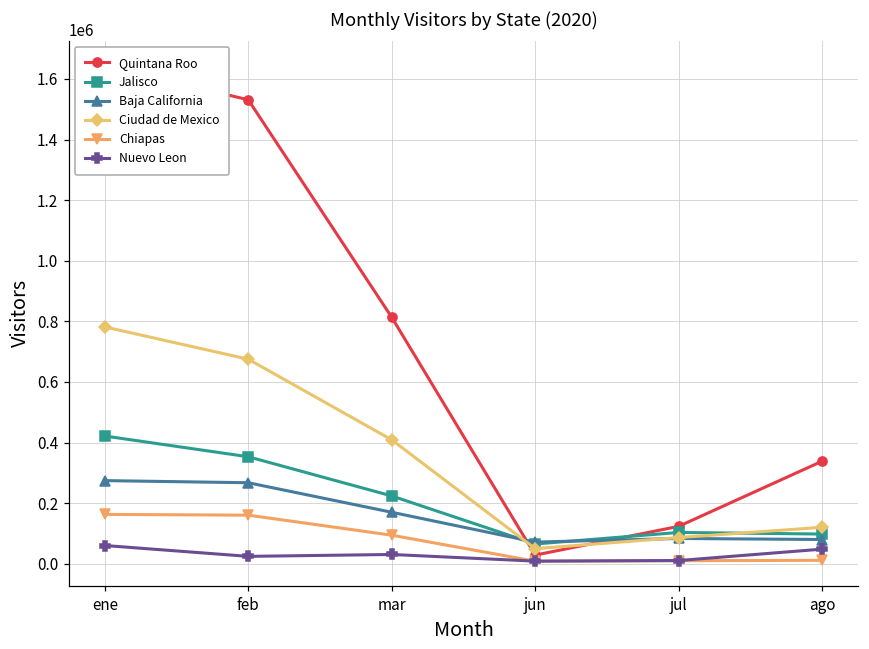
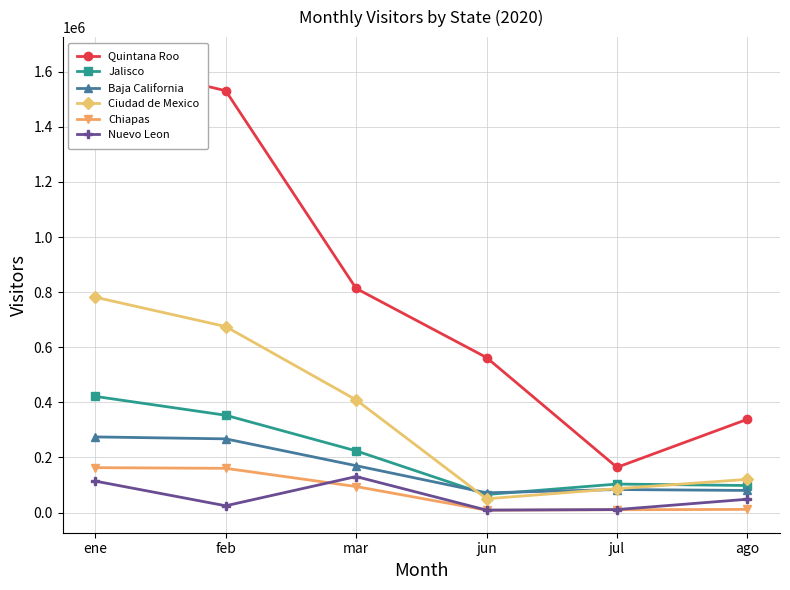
Nuevo Leon, ene: 60000 -> 110000
Nuevo Leon, mar: 30000 -> 130000
Quintana Roo, jun: 30000 -> 560000
Quintana Roo, jul: 120000 -> 160000
